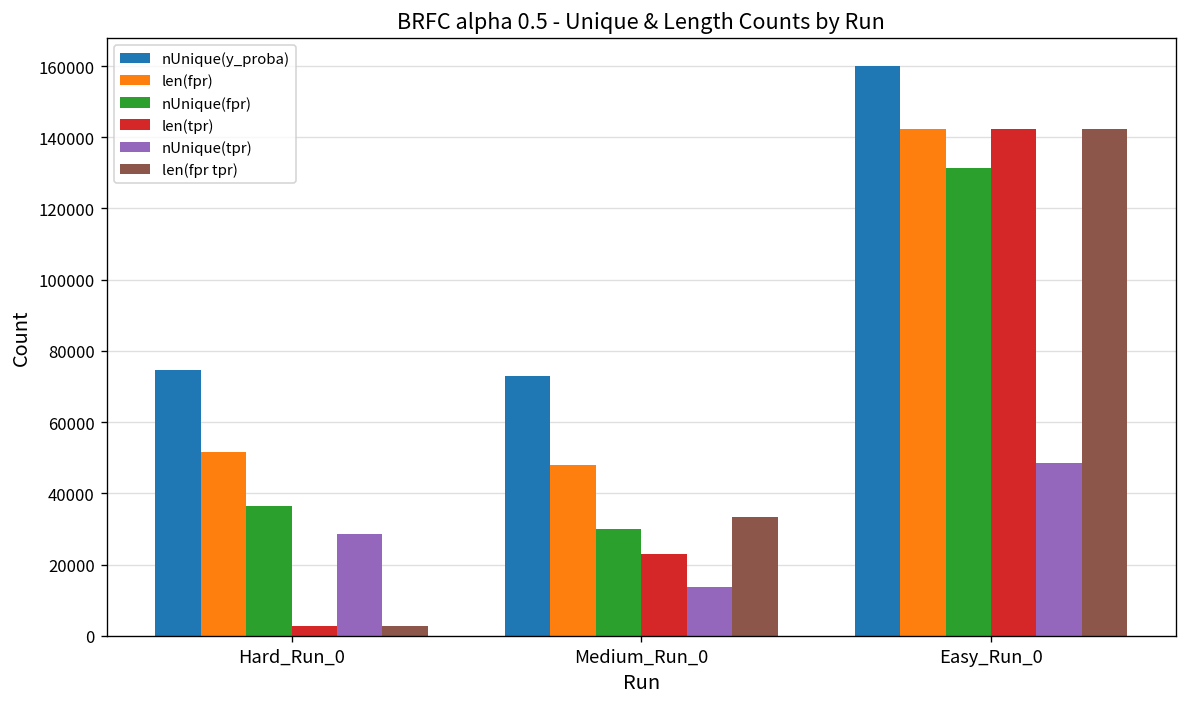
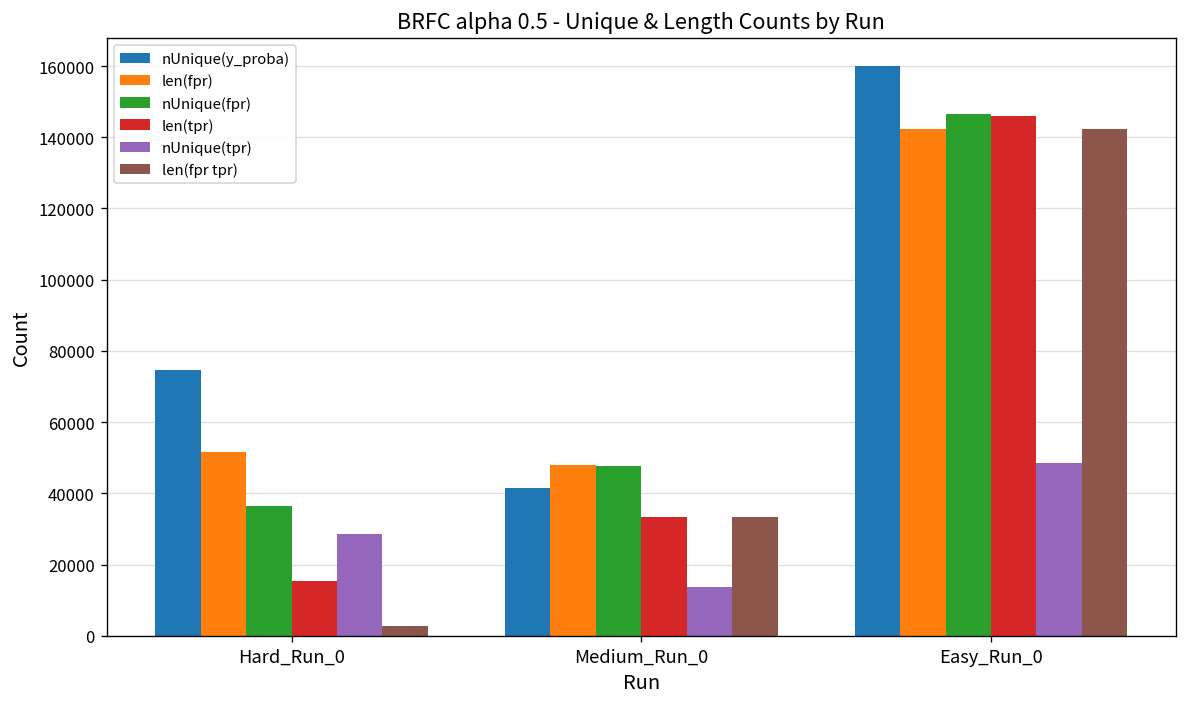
len(tpr), Hard_Run_0: 3000 -> 15000
nUnique(y_proba), Medium_Run_0: 73000 -> 41000
nUnique(fpr), Medium_Run_0: 30000 -> 48000
len(tpr), Medium_Run_0: 23000 -> 33000
nUnique(fpr), Easy_Run_0: 131000 -> 147000
len(tpr), Easy_Run_0: 142000 -> 146000
